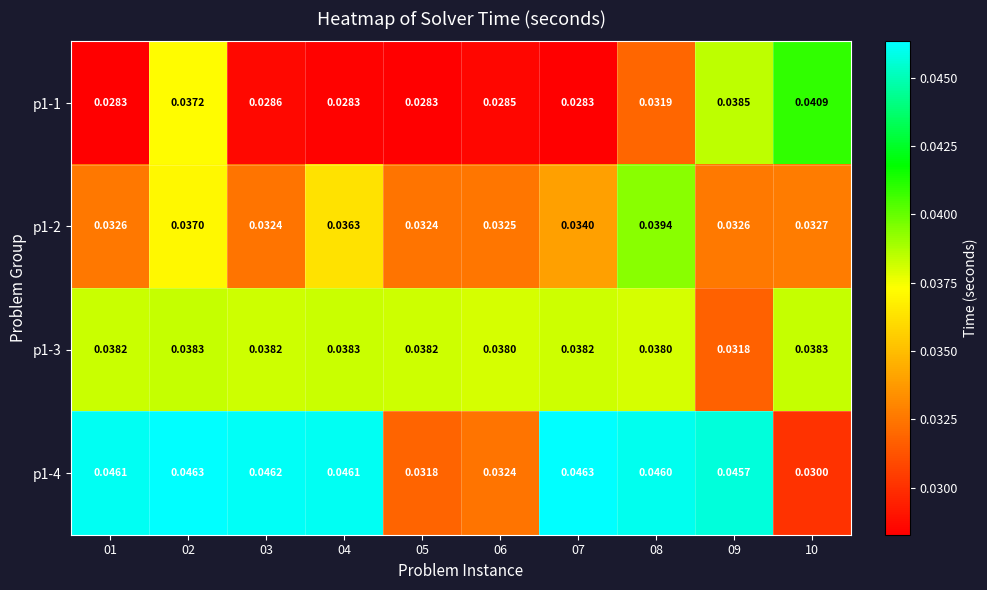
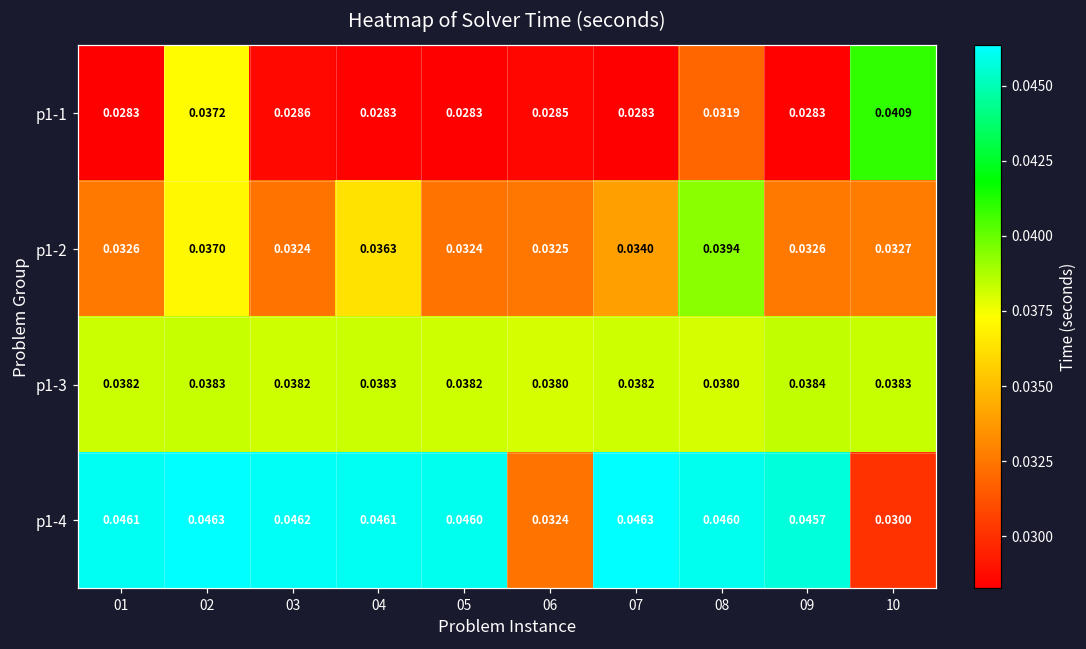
p1-1, 09: 0.0385 -> 0.0283
p1-3, 09: 0.0318 -> 0.0384
p1-4, 05: 0.0318 -> 0.0460
